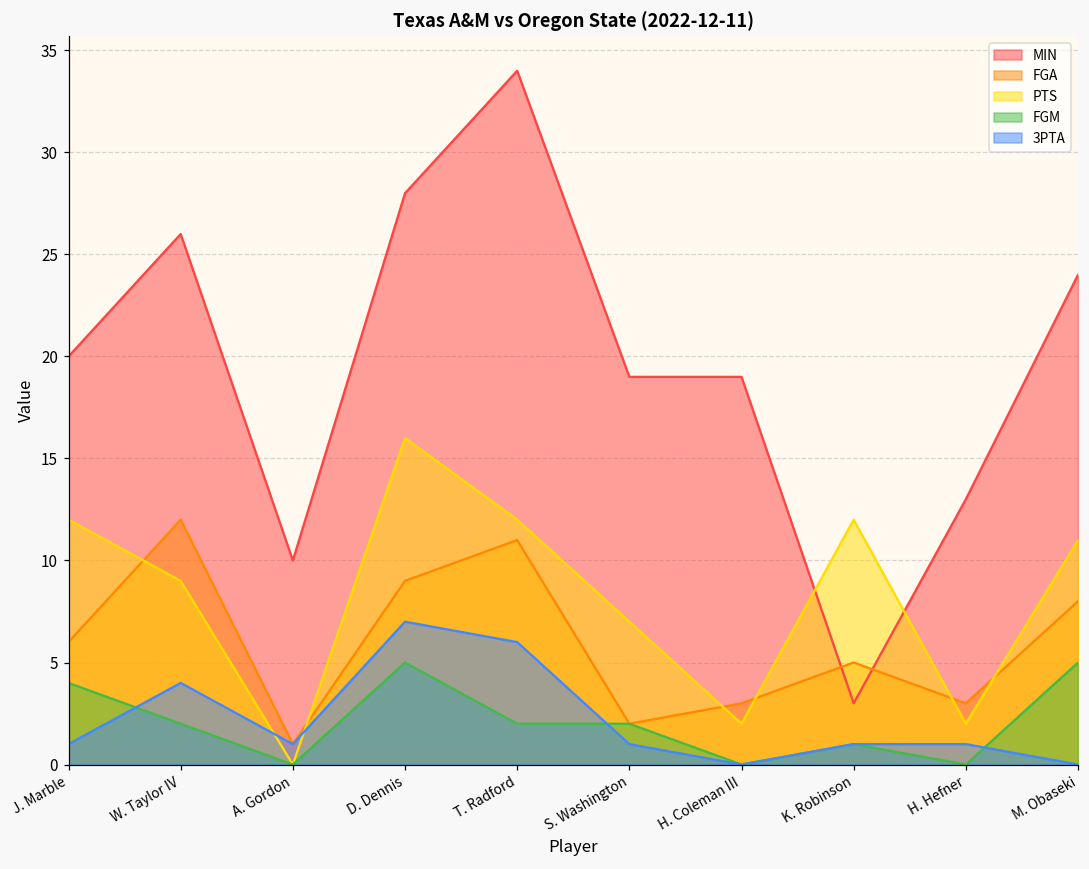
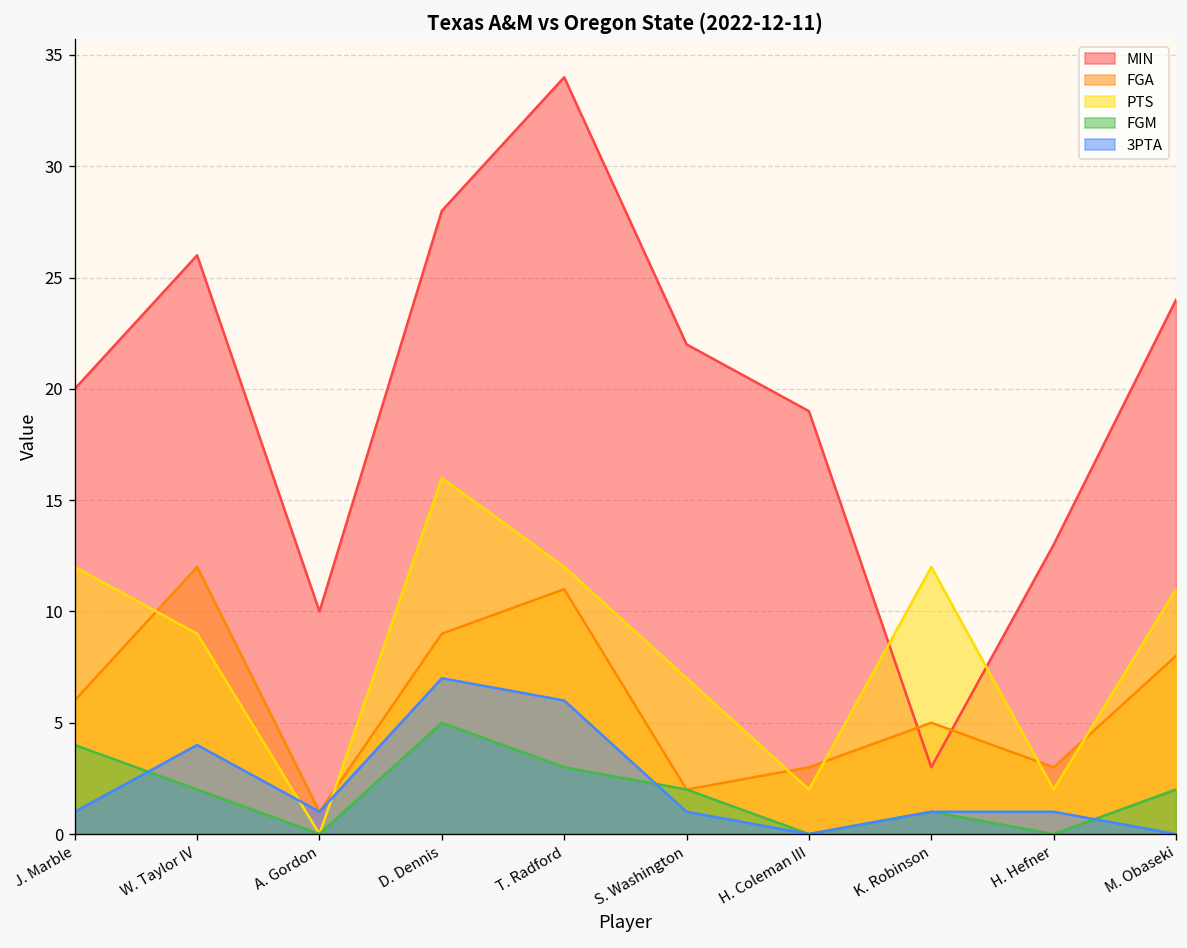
FGM, T. Radford: 2 -> 3
MIN, S. Washington: 19 -> 22
FGM, M. Obaseki: 5 -> 2
